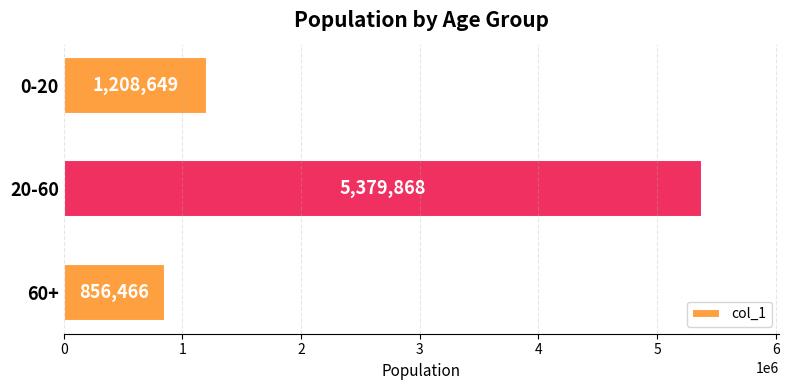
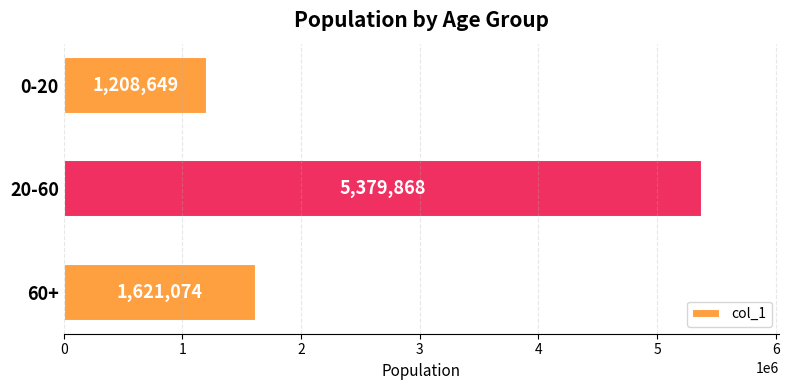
60+: 856,466 -> 1,621,074
